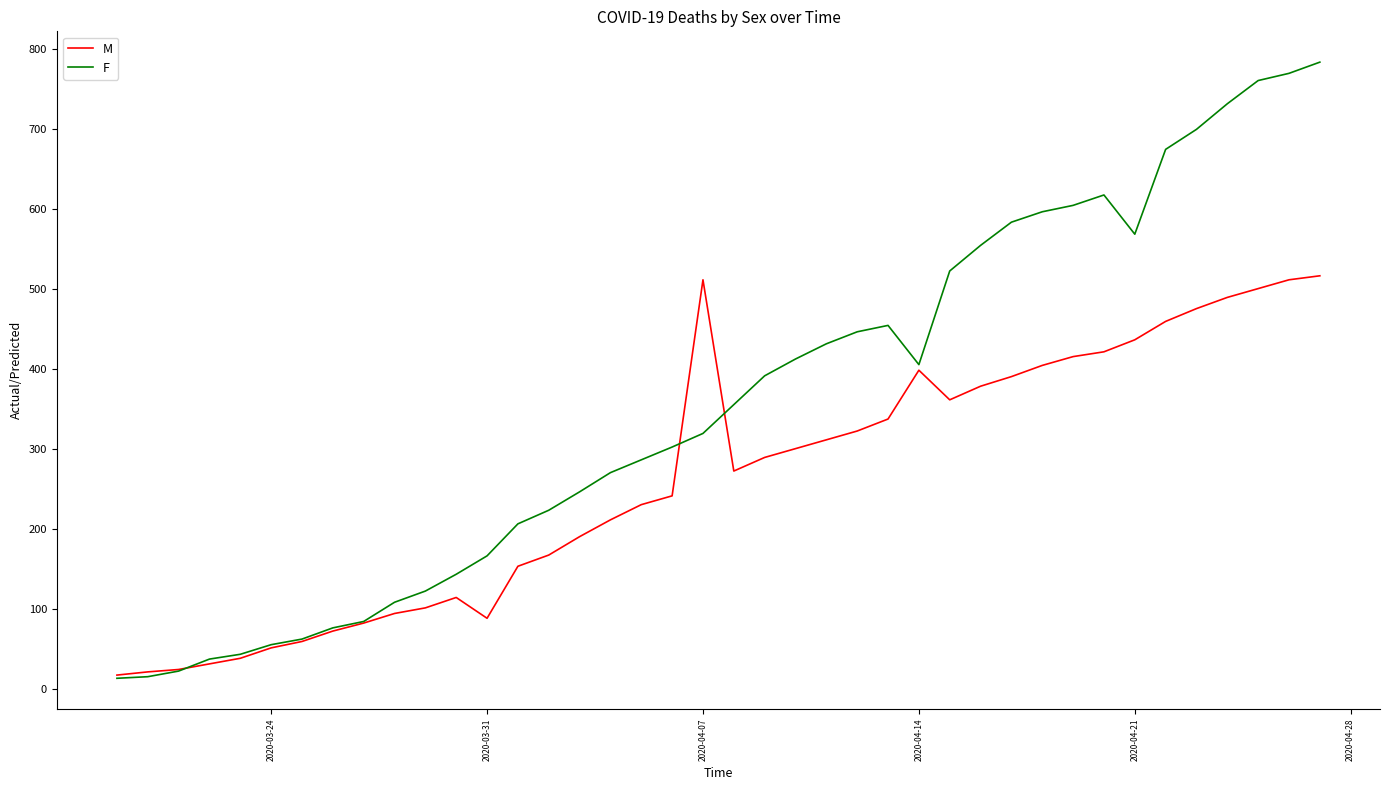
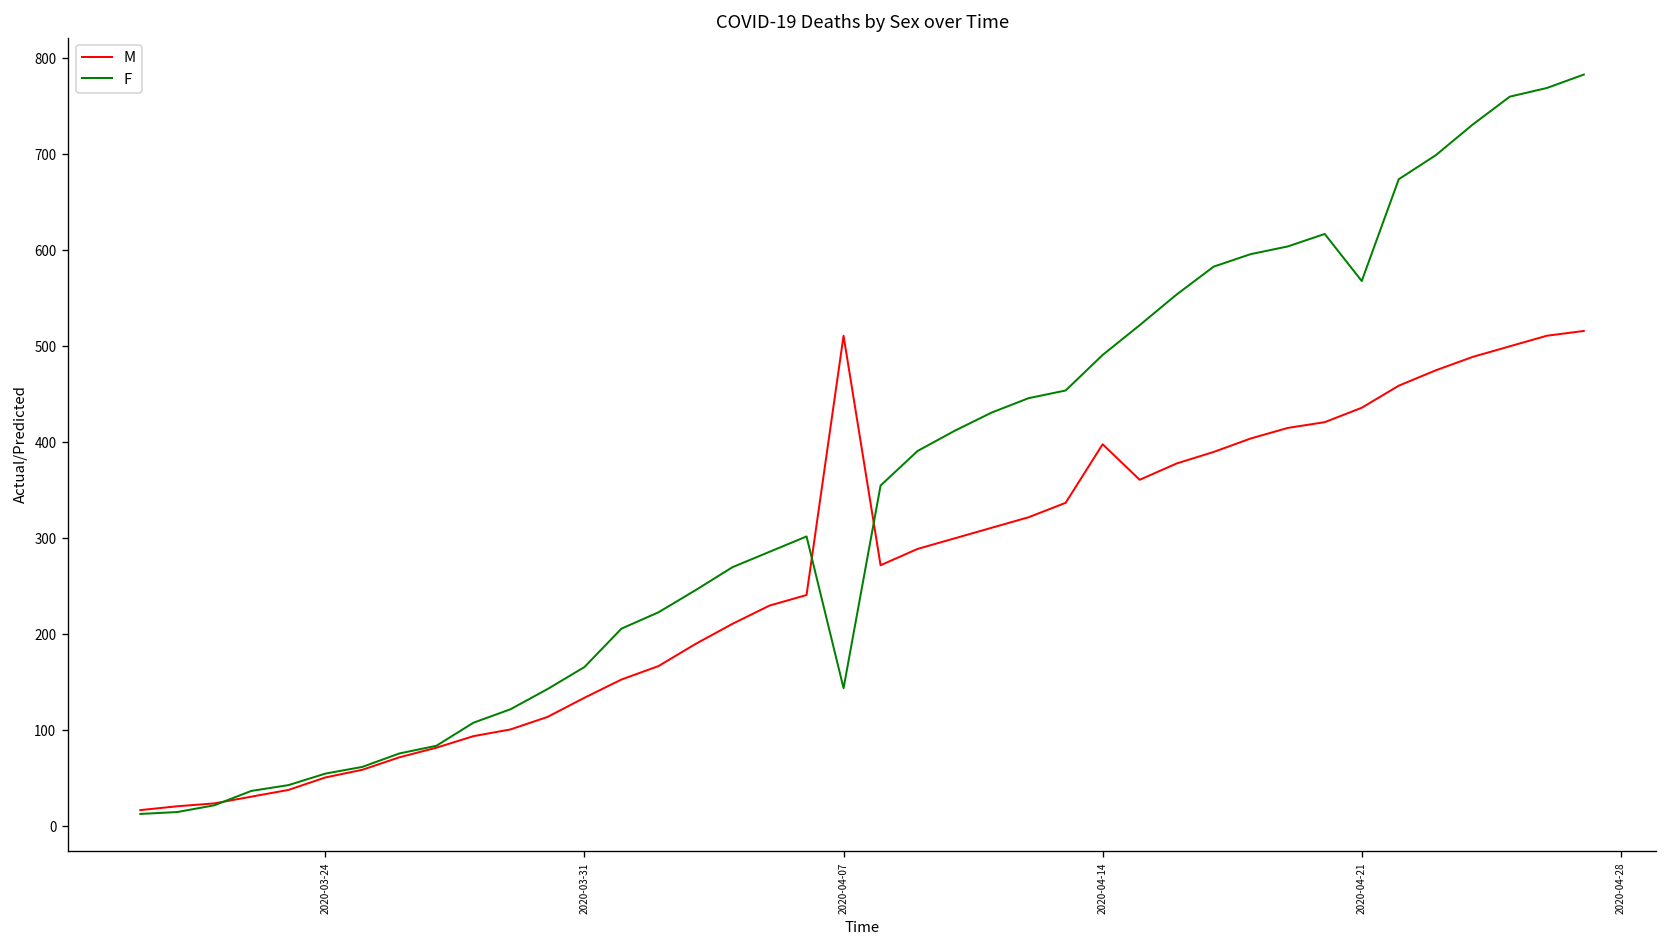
M, 2020-03-31: 90 -> 130
F, 2020-04-07: 320 -> 140
F, 2020-04-14: 410 -> 490
